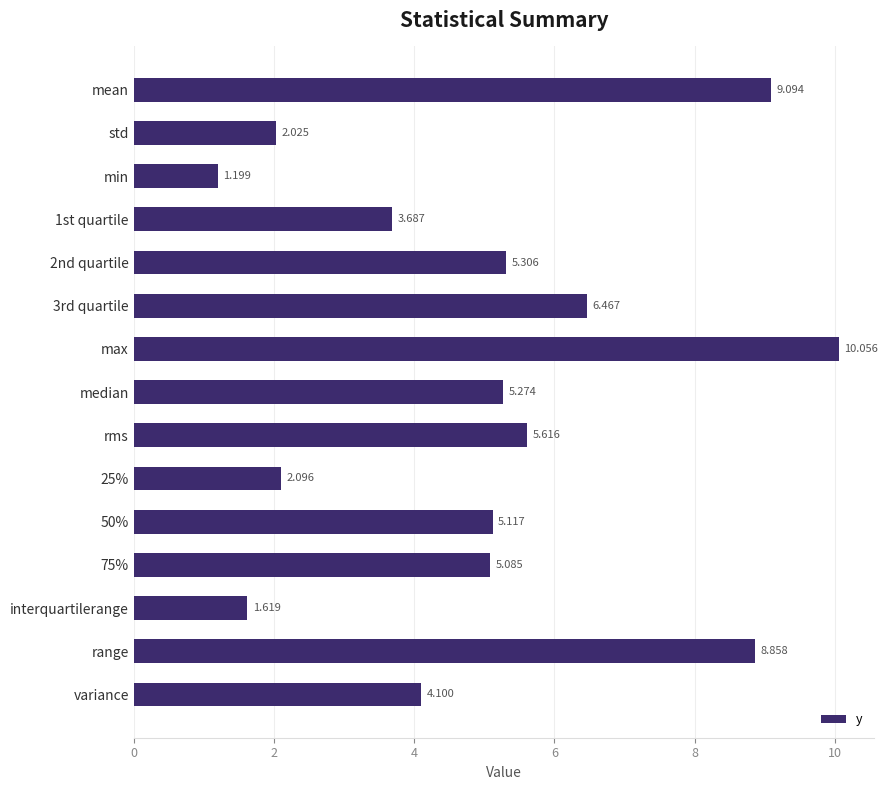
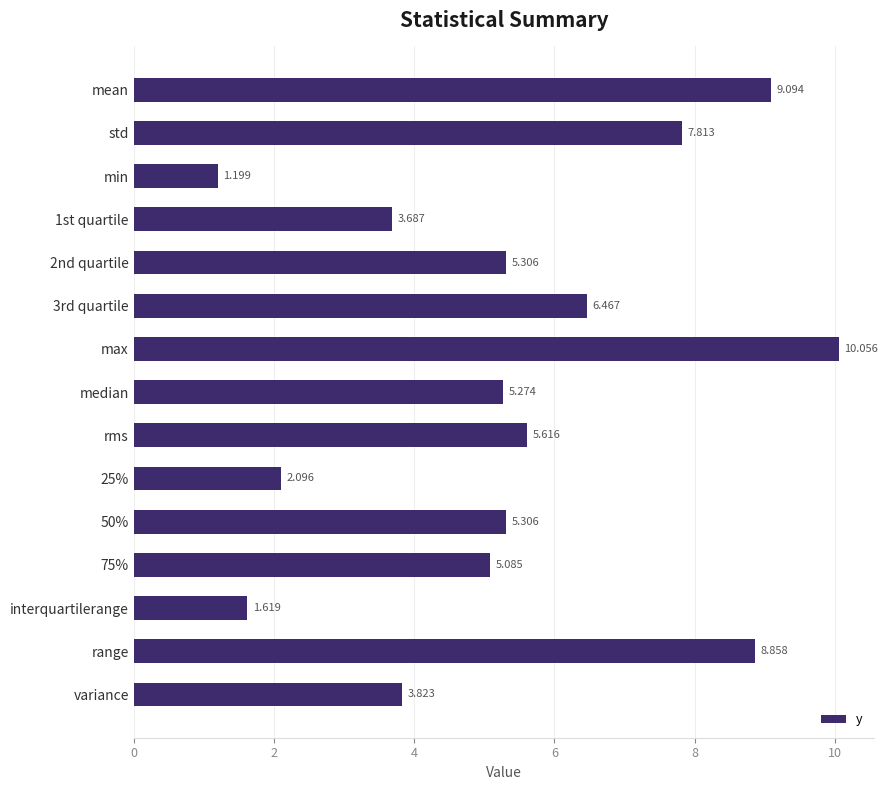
std: 2.025 -> 7.813
50%: 5.117 -> 5.306
variance: 4.100 -> 3.823
